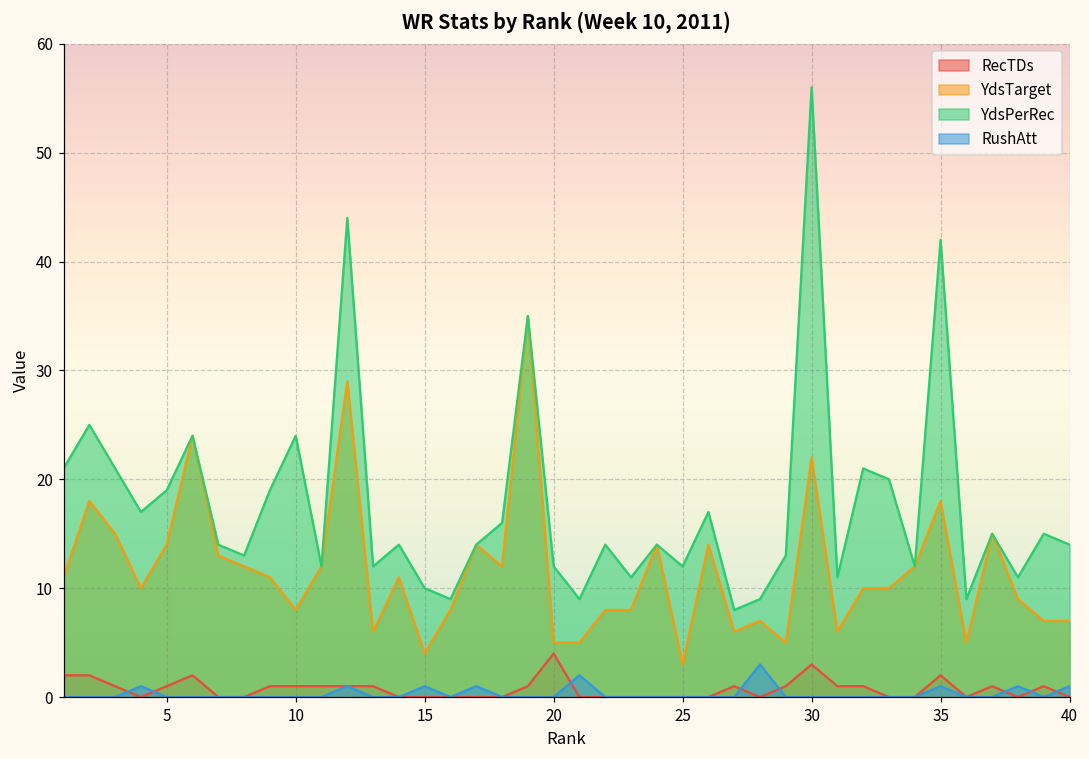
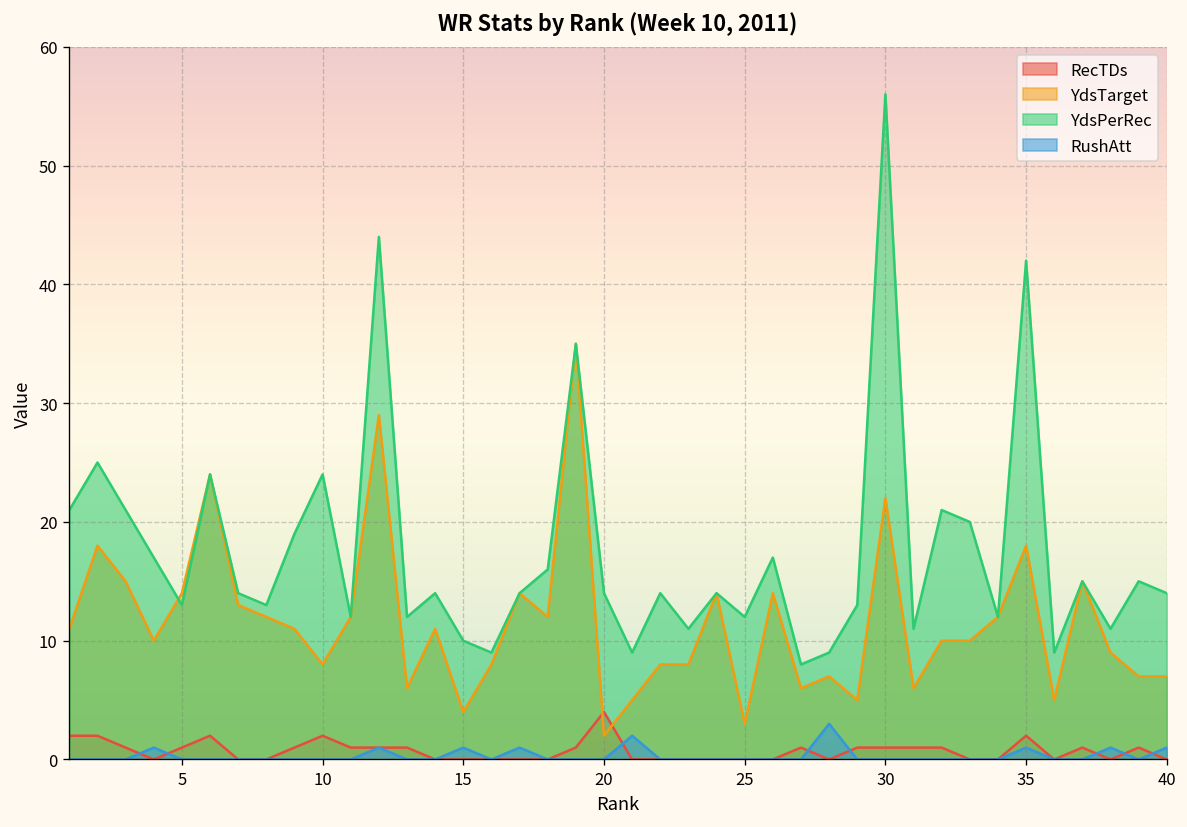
YdsPerRec, 5: 19 -> 13
RecTDs, 10: 1 -> 2
YdsTarget, 20: 5 -> 2
YdsPerRec, 20: 12 -> 14
RecTDs, 30: 3 -> 1
